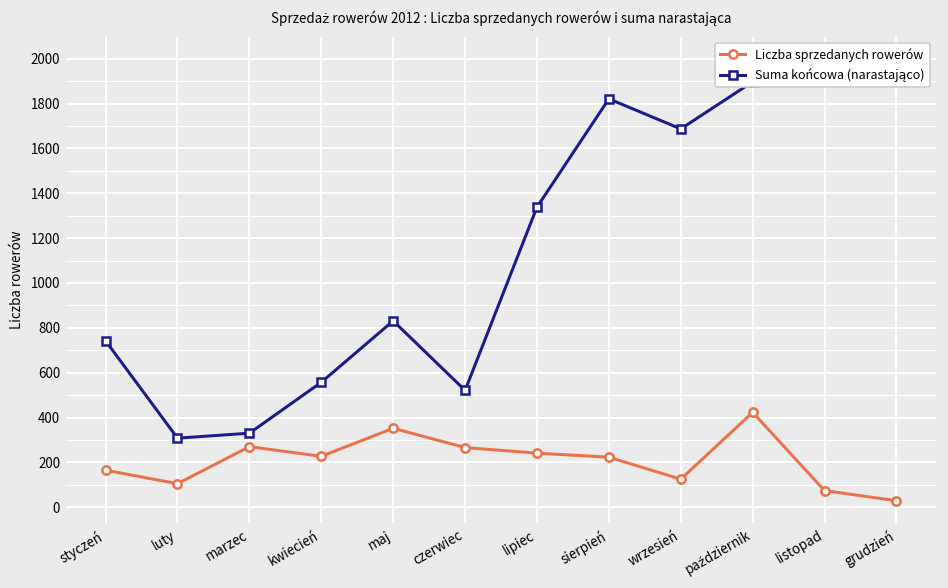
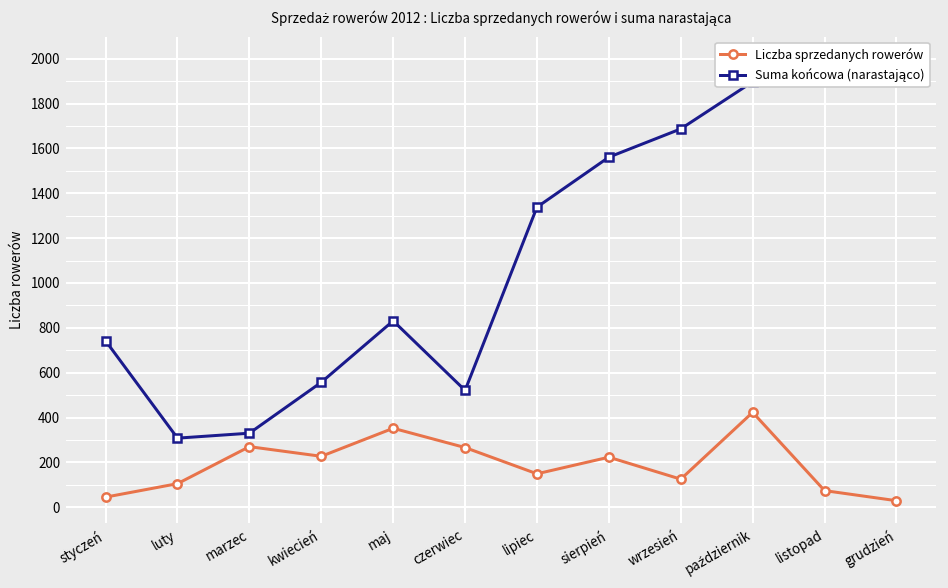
Liczba sprzedanych rowerów, styczeń: 170 -> 50
Liczba sprzedanych rowerów, lipiec: 240 -> 150
Suma końcowa (narastająco), sierpień: 1820 -> 1560
